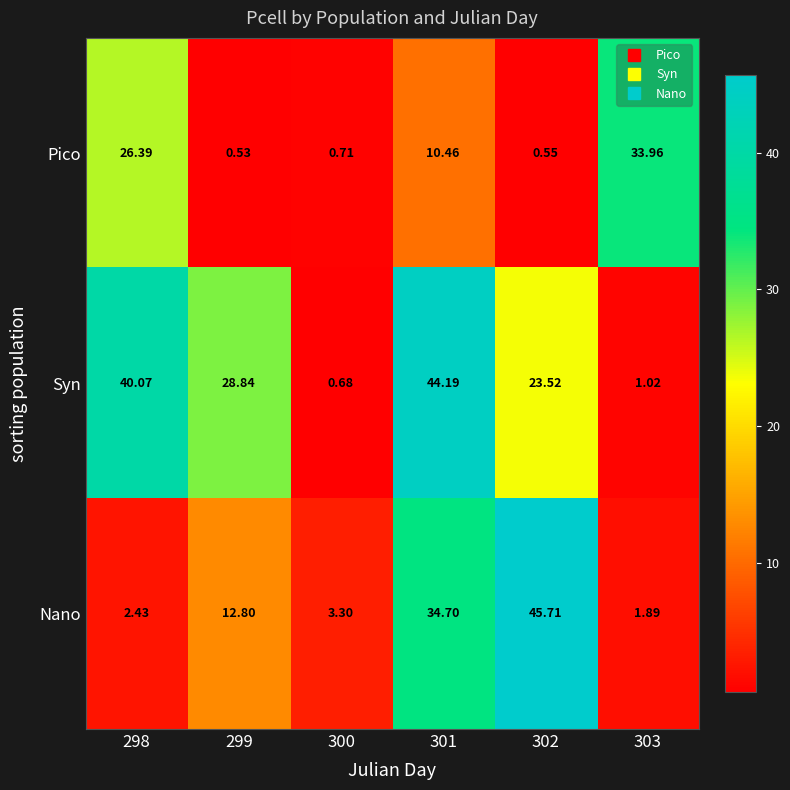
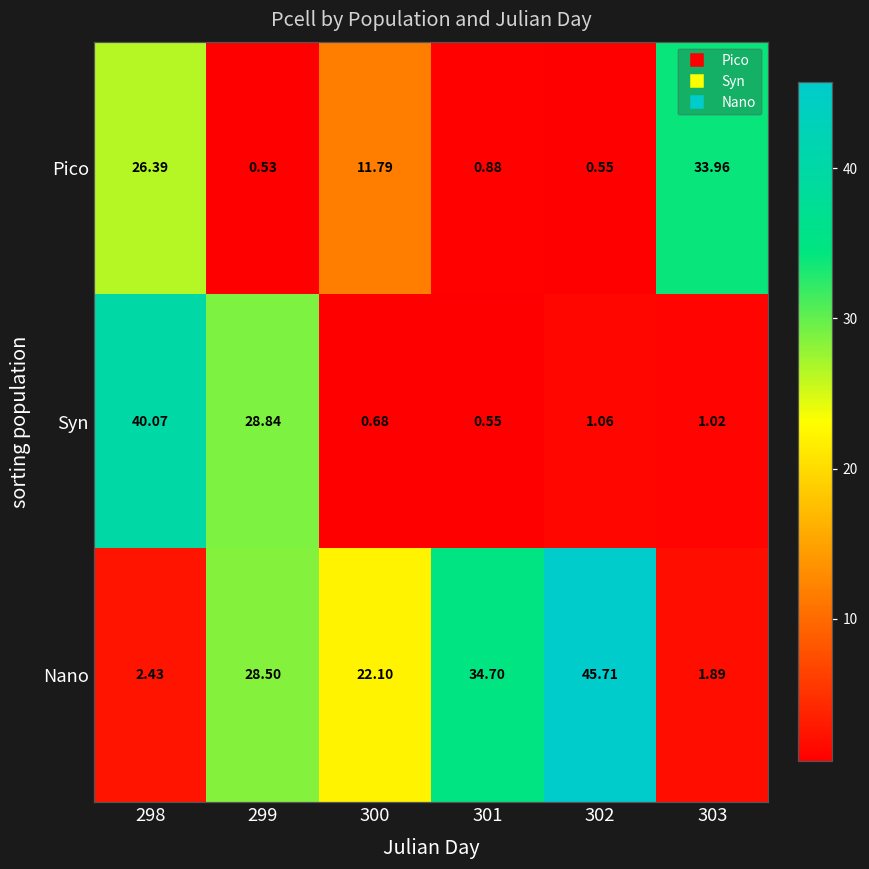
Pico, 300: 0.71 -> 11.79
Pico, 301: 10.46 -> 0.88
Syn, 301: 44.19 -> 0.55
Syn, 302: 23.52 -> 1.06
Nano, 299: 12.80 -> 28.50
Nano, 300: 3.30 -> 22.10
